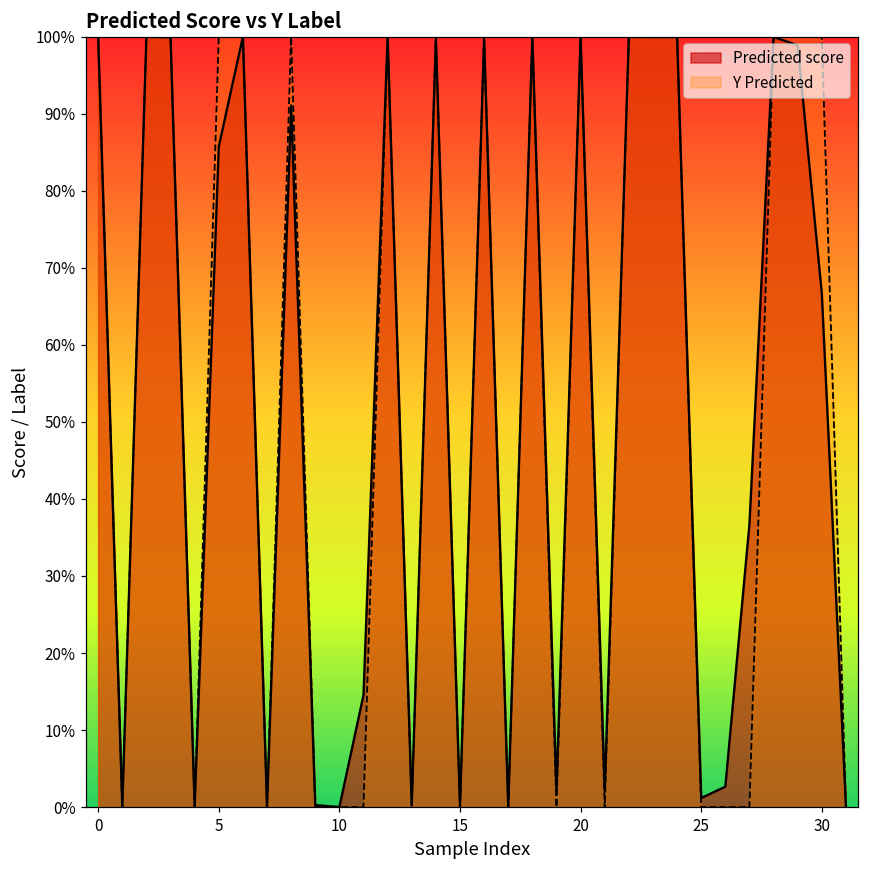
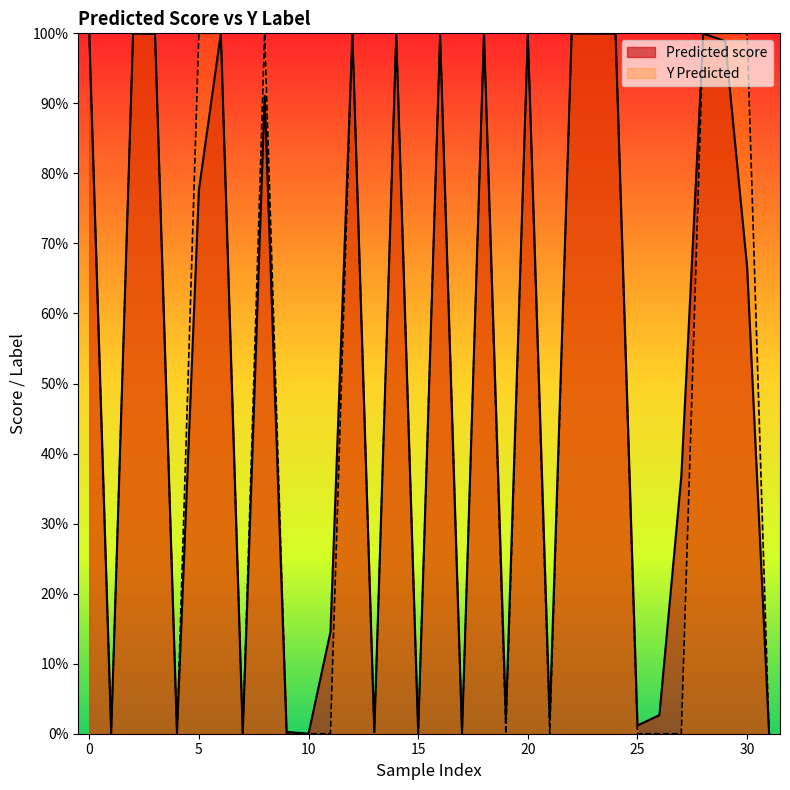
Predicted score, 5: 86% -> 78%
